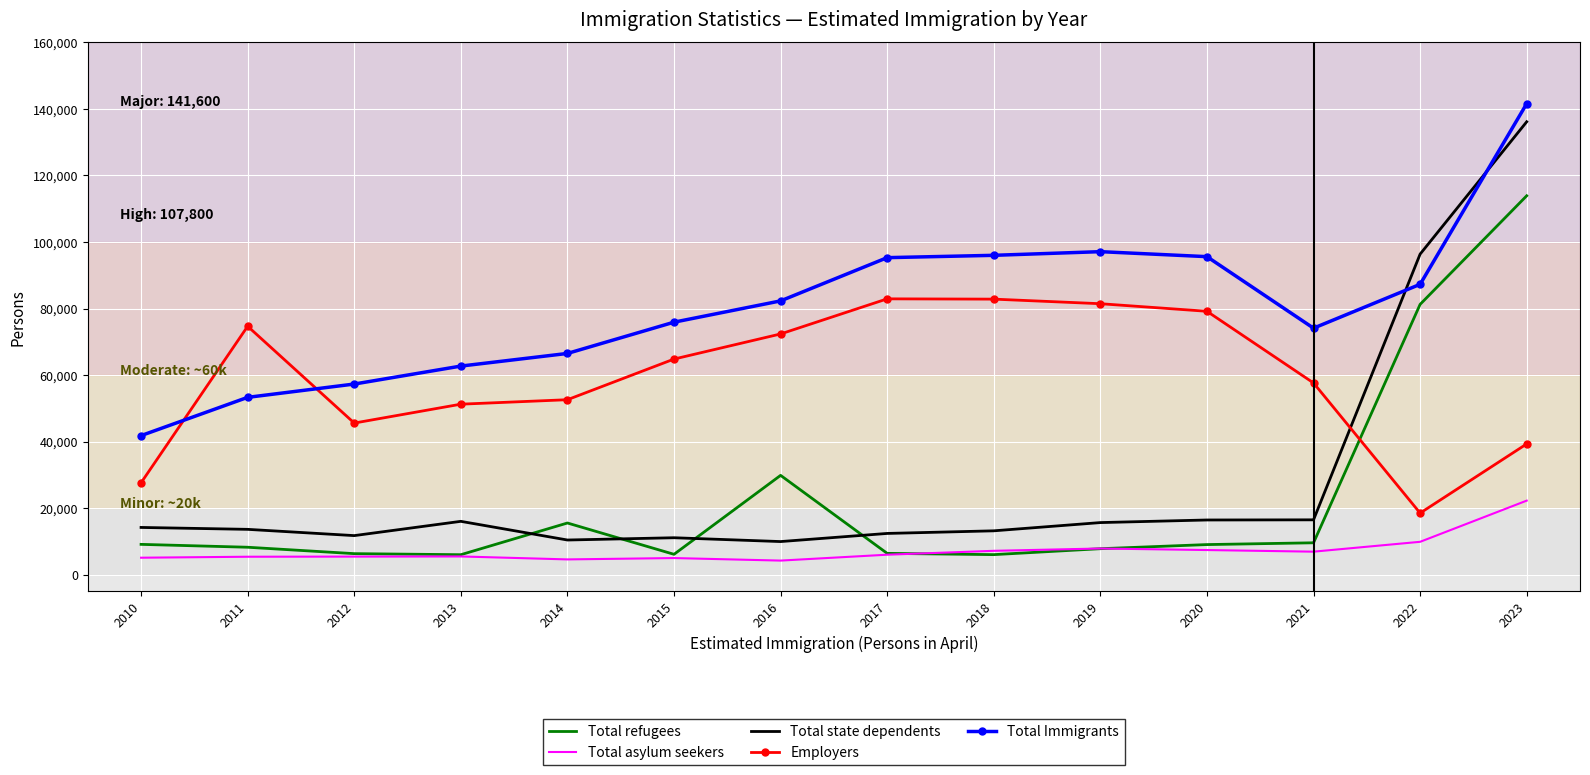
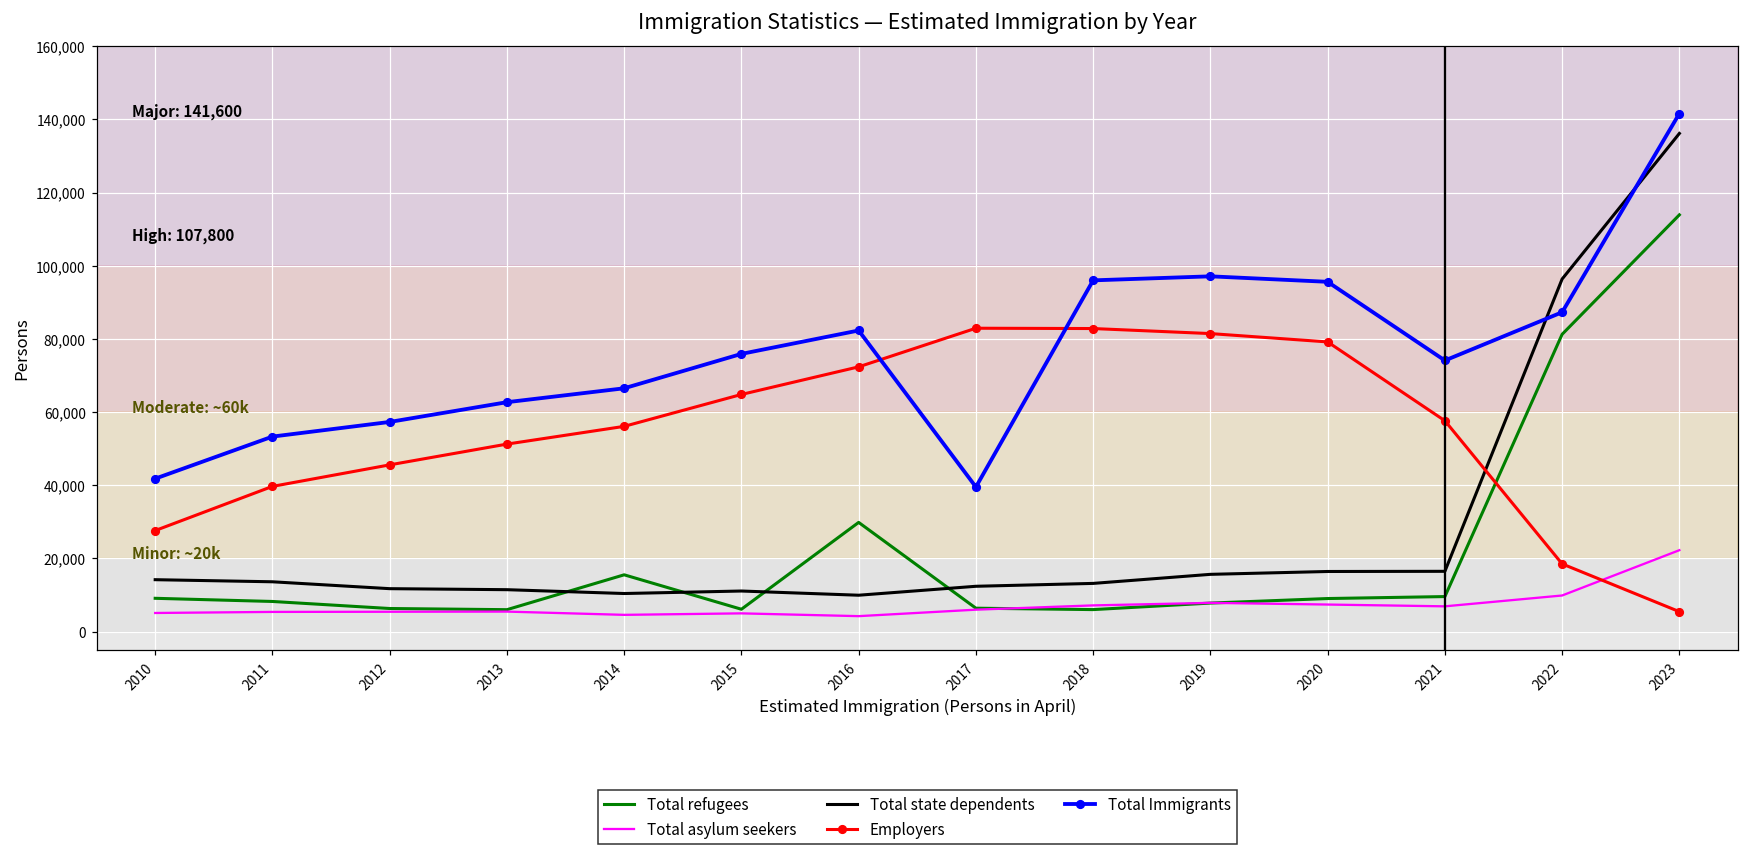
Employers, 2011: 75,000 -> 40,000
Total state dependents, 2013: 16,000 -> 11,000
Employers, 2014: 53,000 -> 56,000
Total Immigrants, 2017: 95,000 -> 40,000
Employers, 2023: 39,000 -> 5,000
